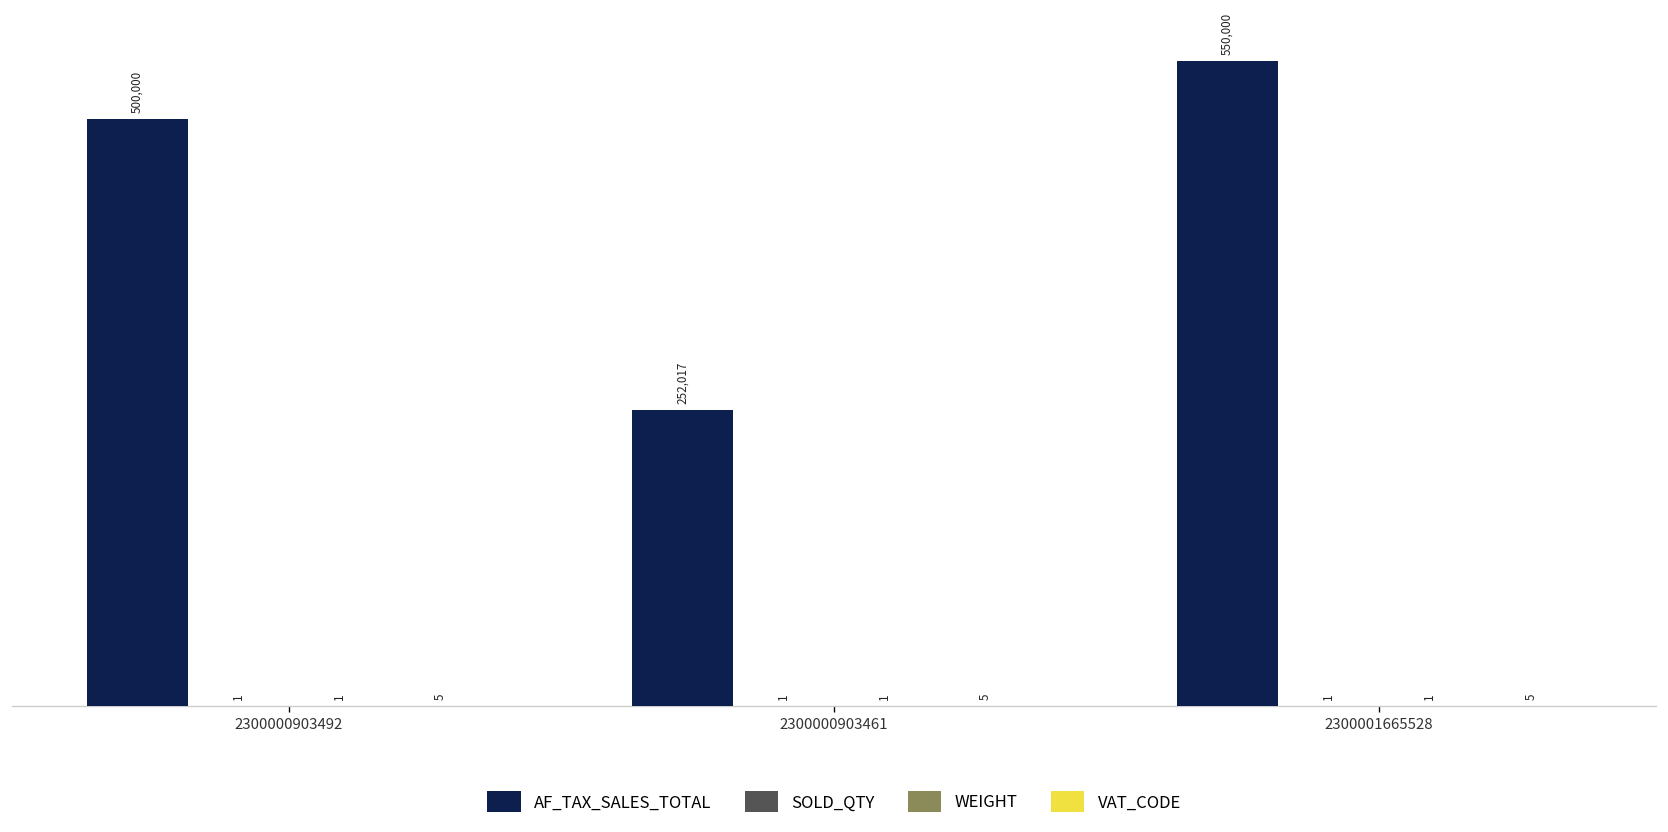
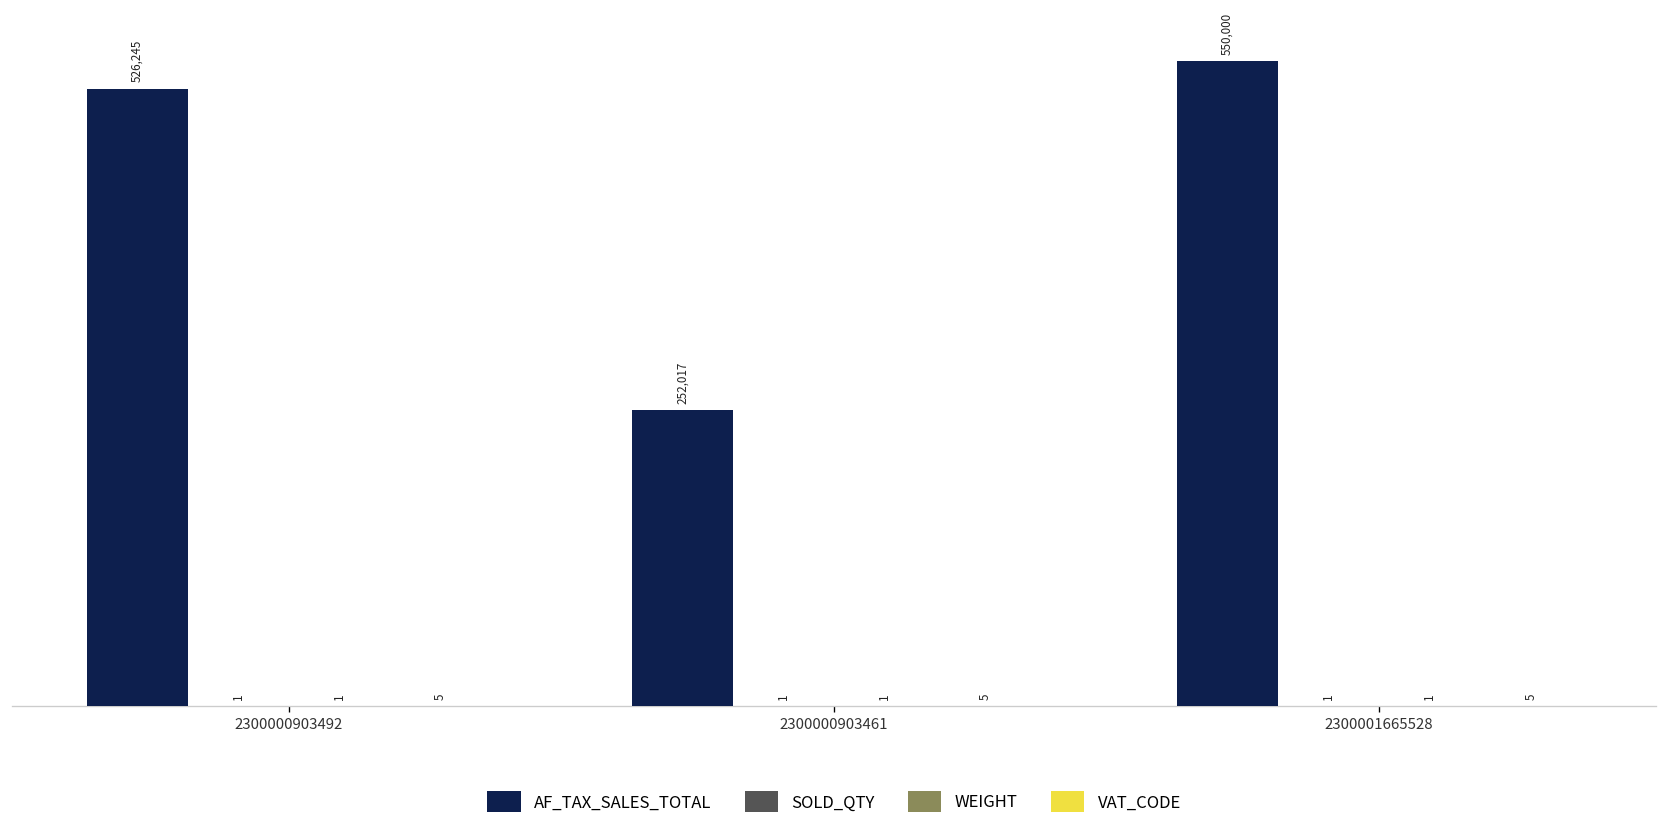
AF_TAX_SALES_TOTAL, 2300000903492: 500,000 -> 526,245
